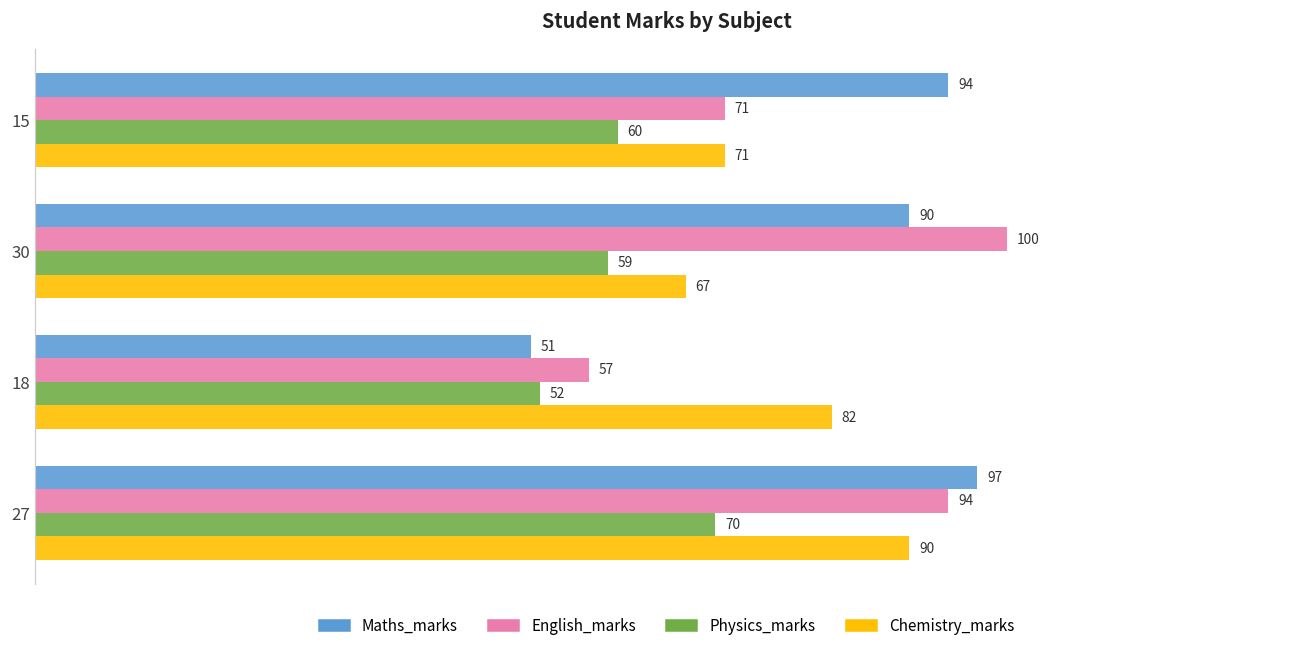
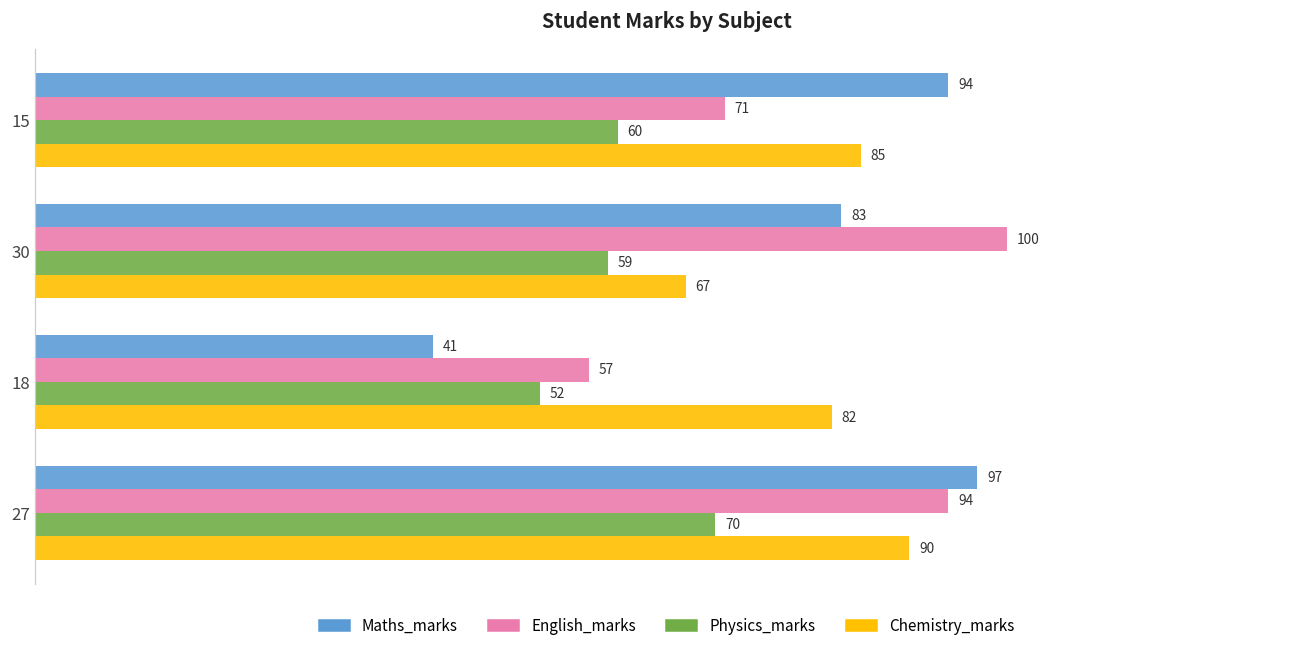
Chemistry_marks, 15: 71 -> 85
Maths_marks, 30: 90 -> 83
Maths_marks, 18: 51 -> 41
